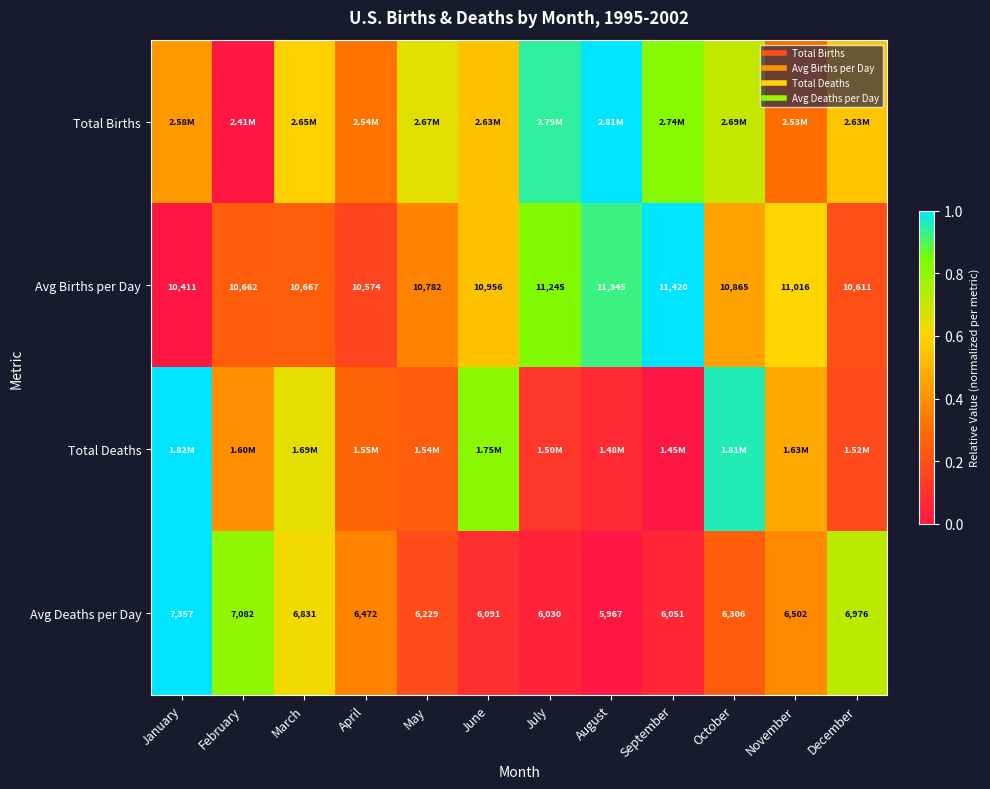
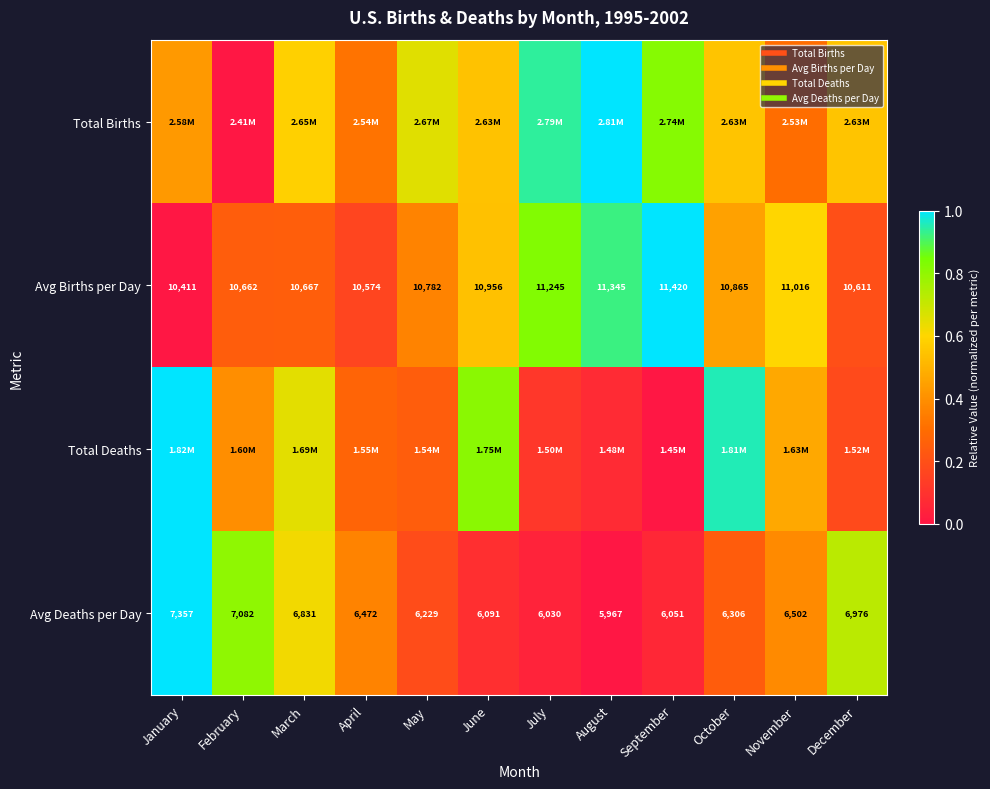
Total Births, October: 2.69M -> 2.63M
